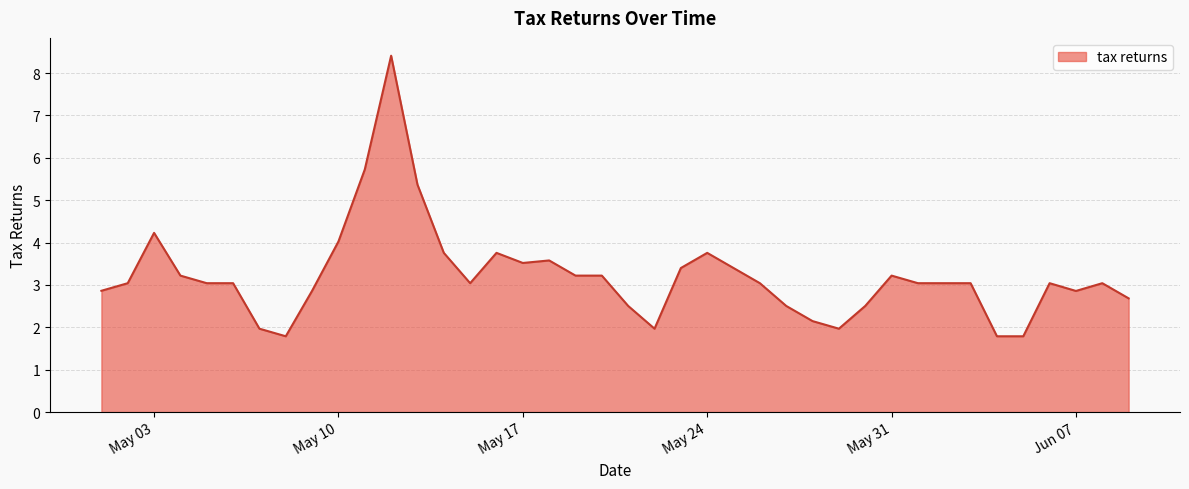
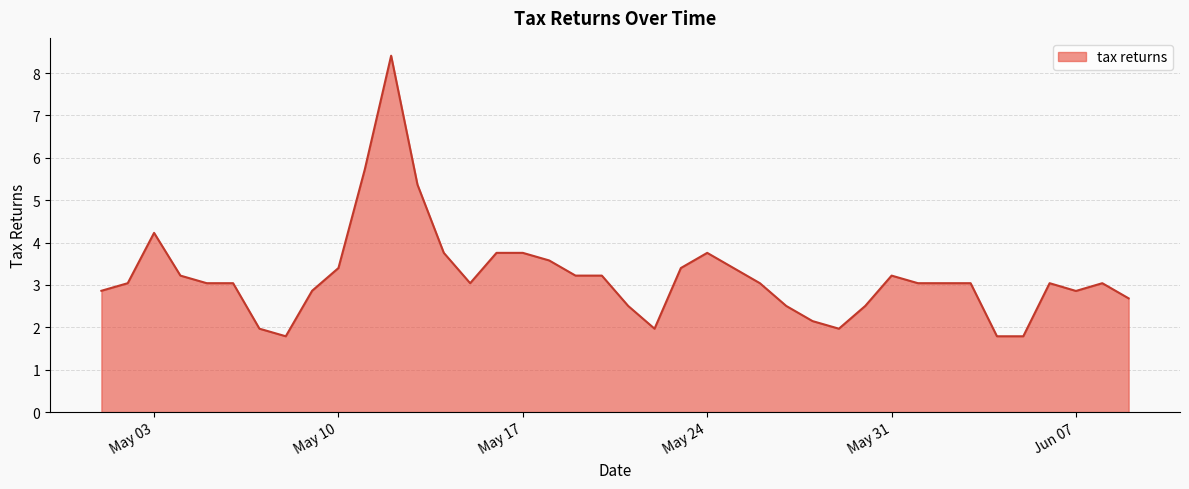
May 10: 4.0 -> 3.4
May 17: 3.5 -> 3.8
